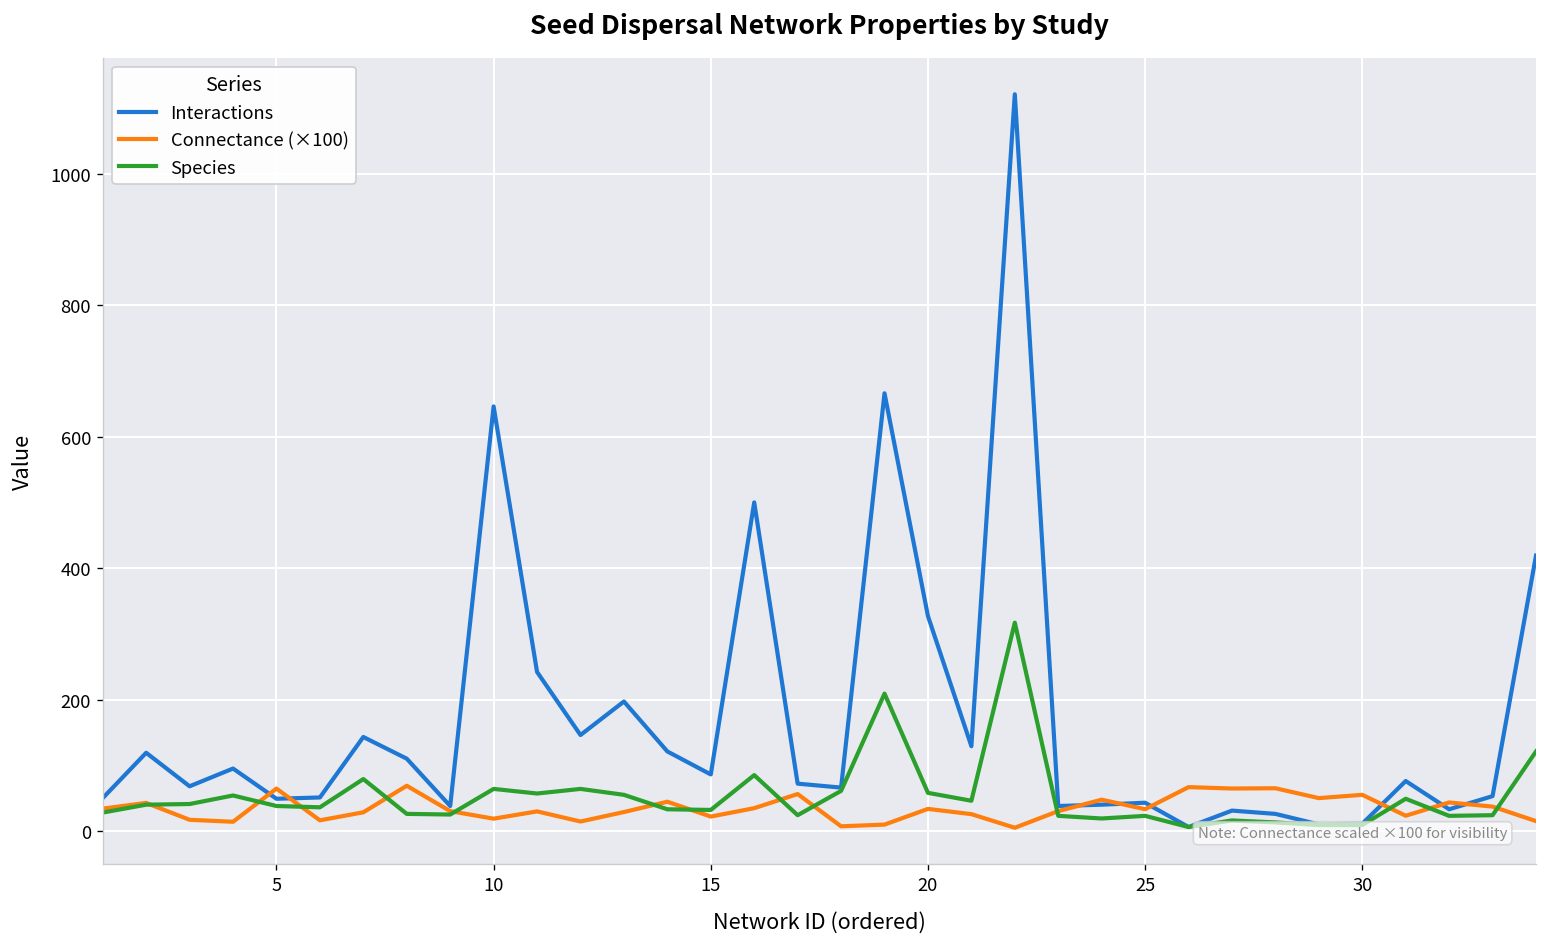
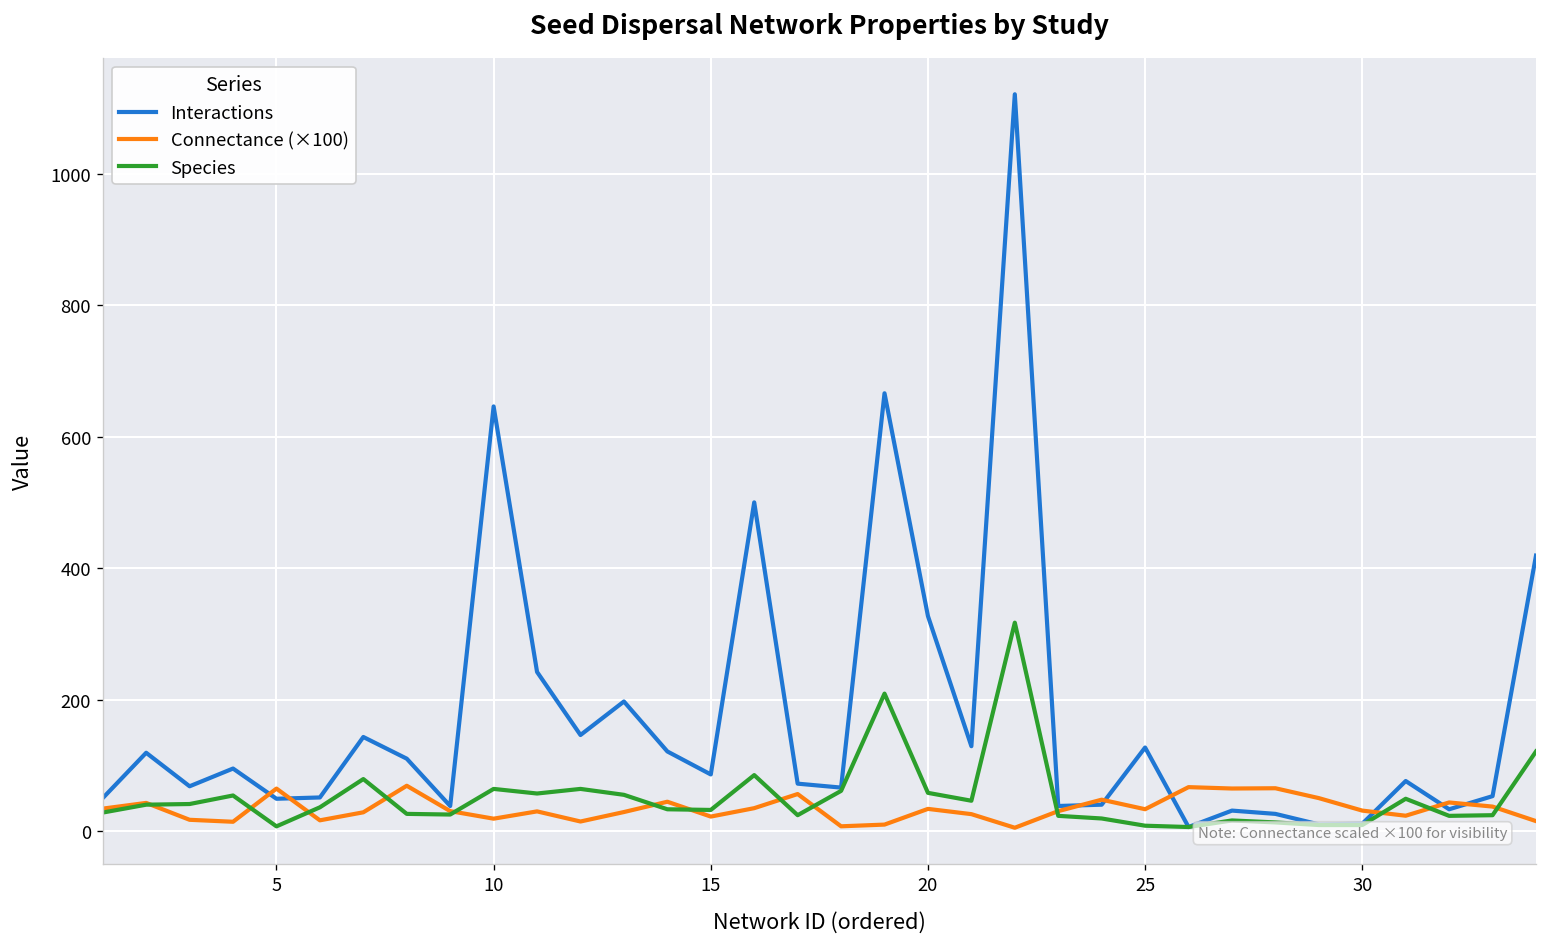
Species, 5: 40 -> 10
Interactions, 25: 40 -> 130
Species, 25: 20 -> 10
Connectance (×100), 30: 60 -> 30
